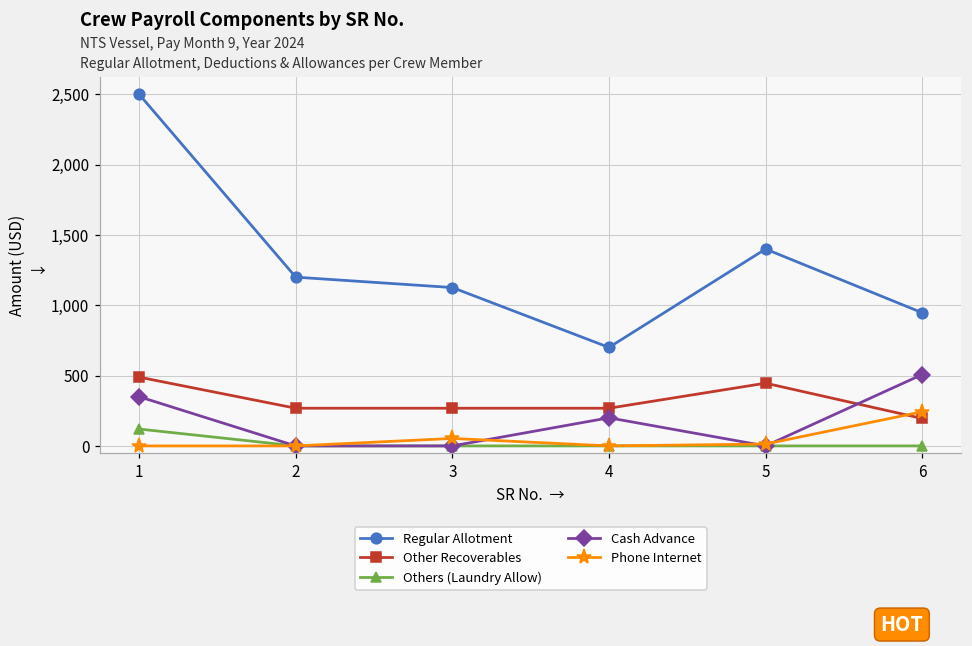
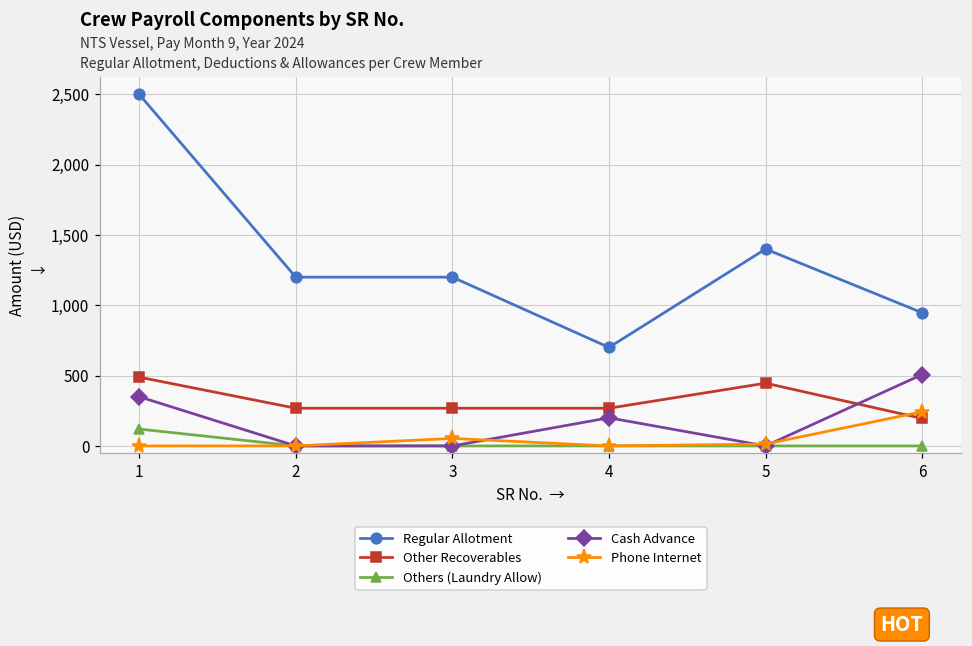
Regular Allotment, 3: 1,130 -> 1,200
